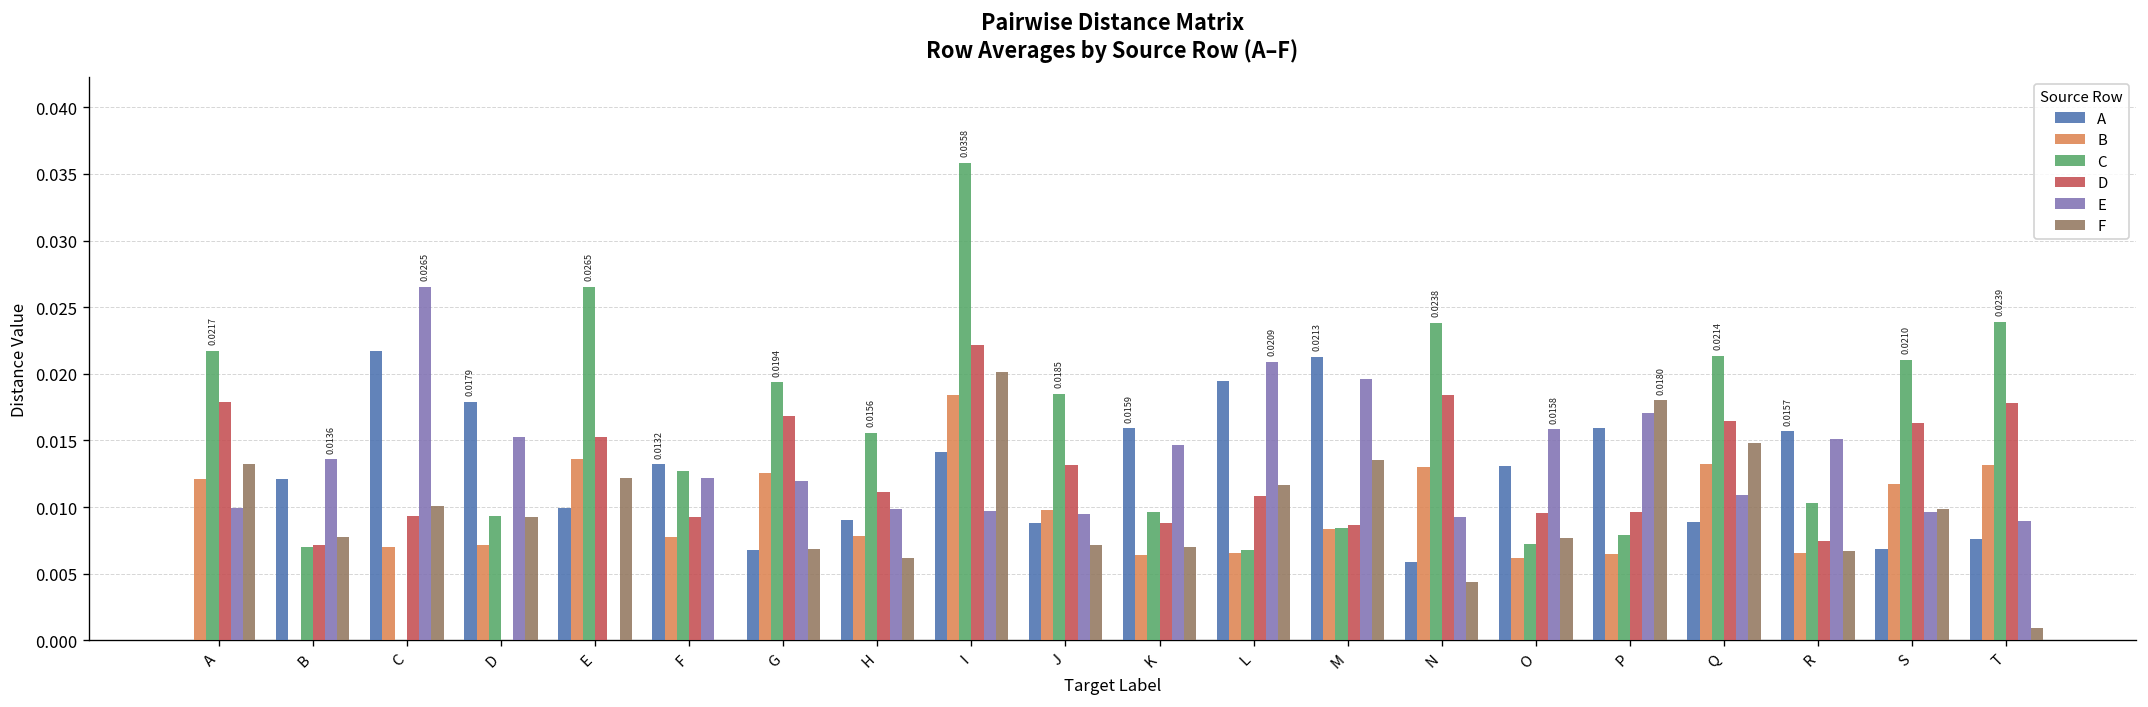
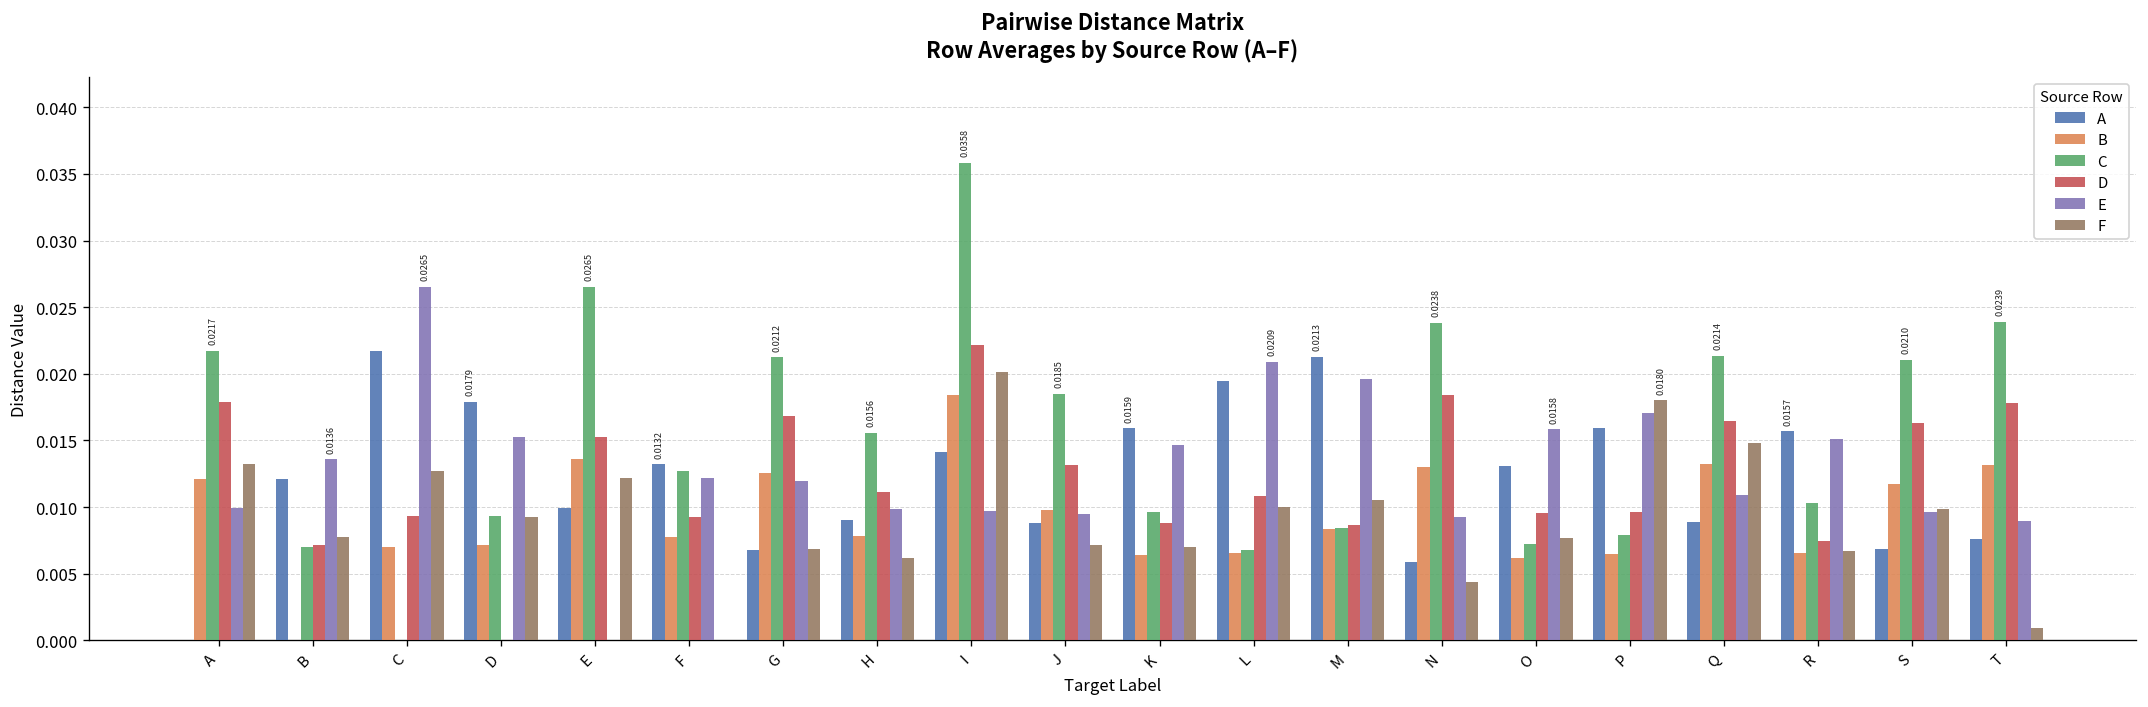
F, C: 0.0101 -> 0.0127
C, G: 0.0194 -> 0.0212
F, L: 0.0117 -> 0.0100
F, M: 0.0135 -> 0.0105
